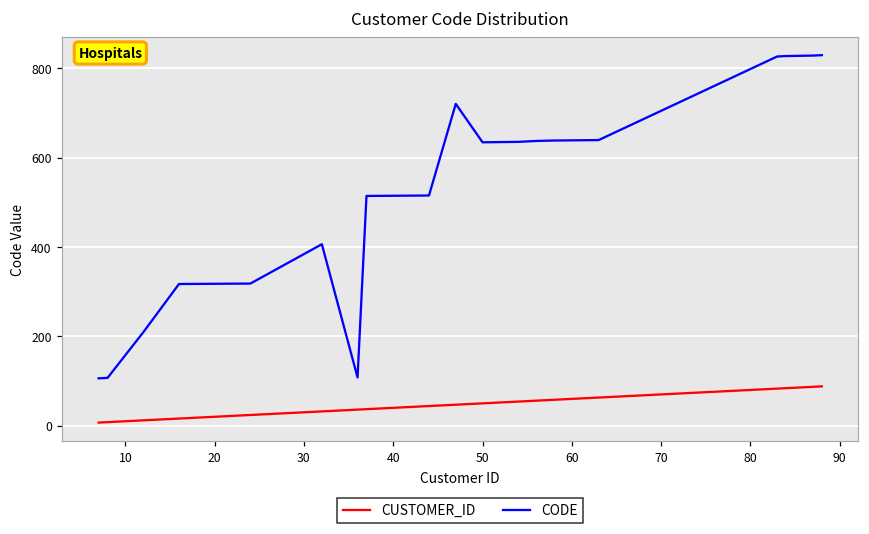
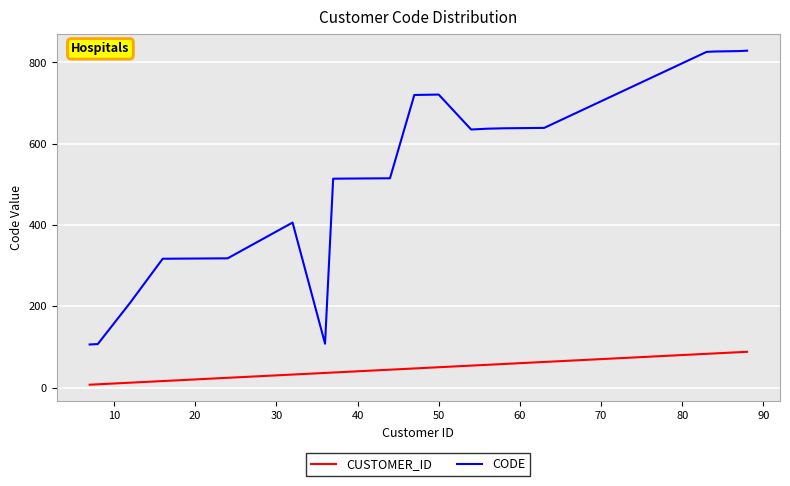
CODE, 50: 630 -> 720
